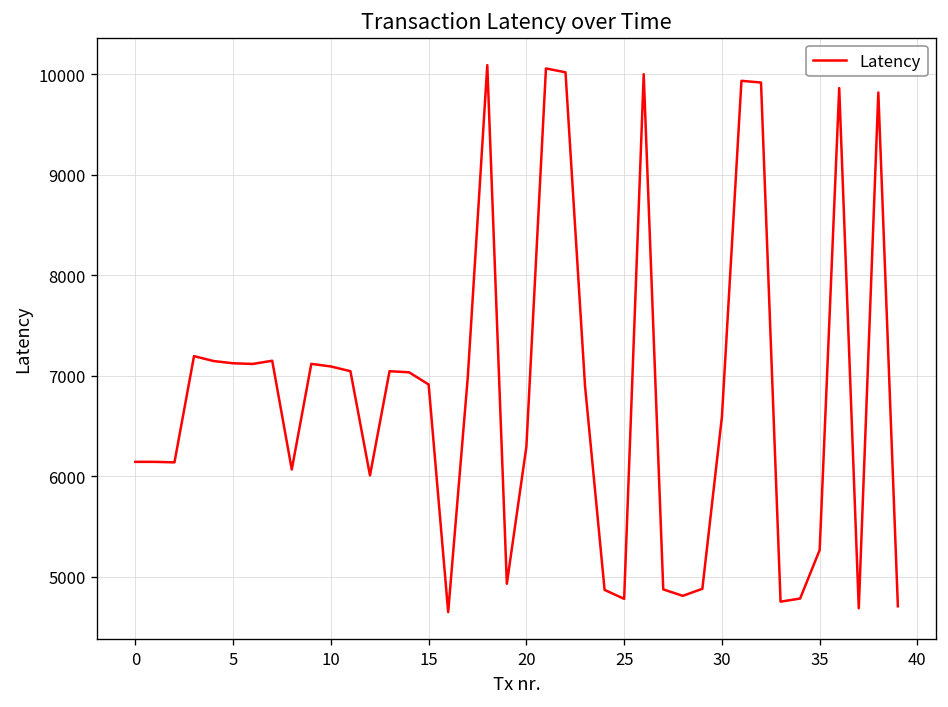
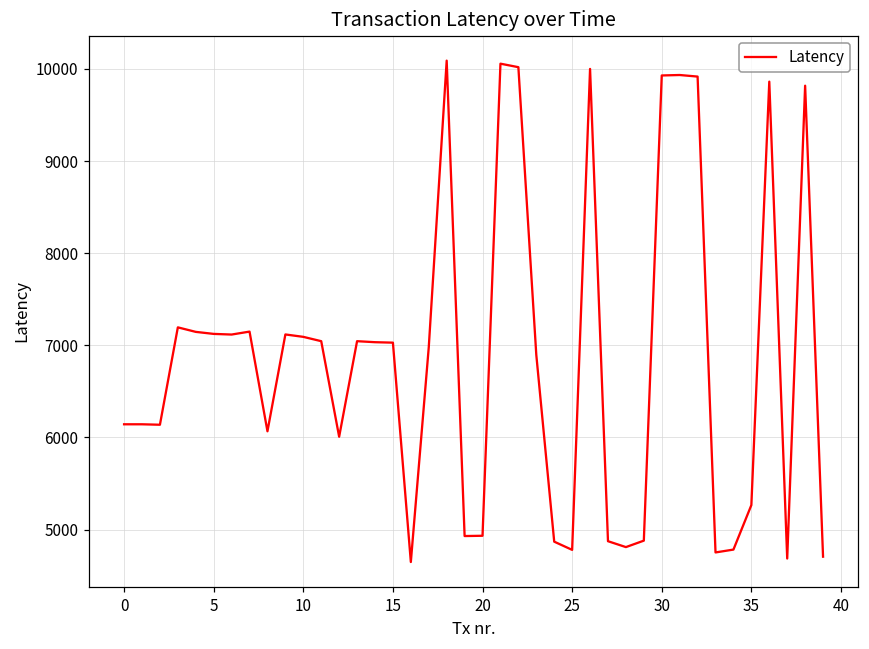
15: 6900 -> 7000
20: 6300 -> 4900
30: 6600 -> 9900
